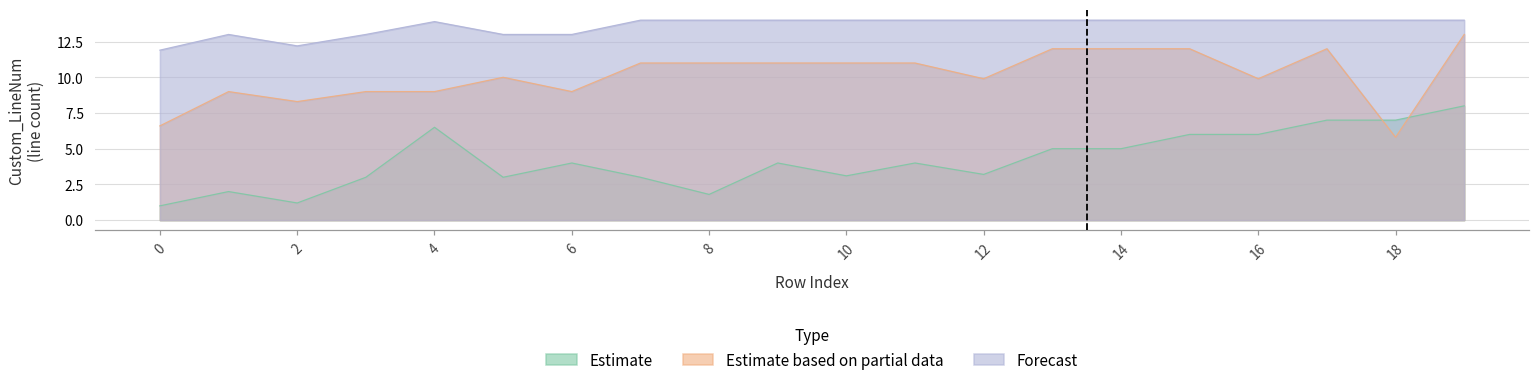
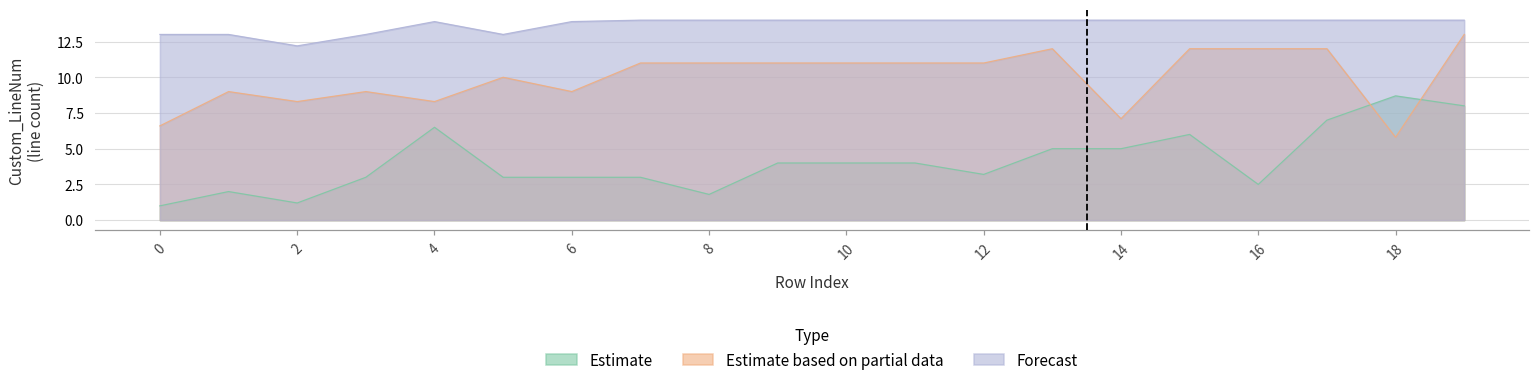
Forecast, 0: 11.9 -> 13.0
Estimate based on partial data, 4: 9.0 -> 8.3
Estimate, 6: 4 -> 3
Forecast, 6: 13.0 -> 13.9
Estimate, 10: 3.1 -> 4.0
Estimate based on partial data, 12: 9.9 -> 11.0
Estimate based on partial data, 14: 12.0 -> 7.1
Estimate, 16: 6.0 -> 2.5
Estimate based on partial data, 16: 9.9 -> 12.0
Estimate, 18: 7.0 -> 8.7
